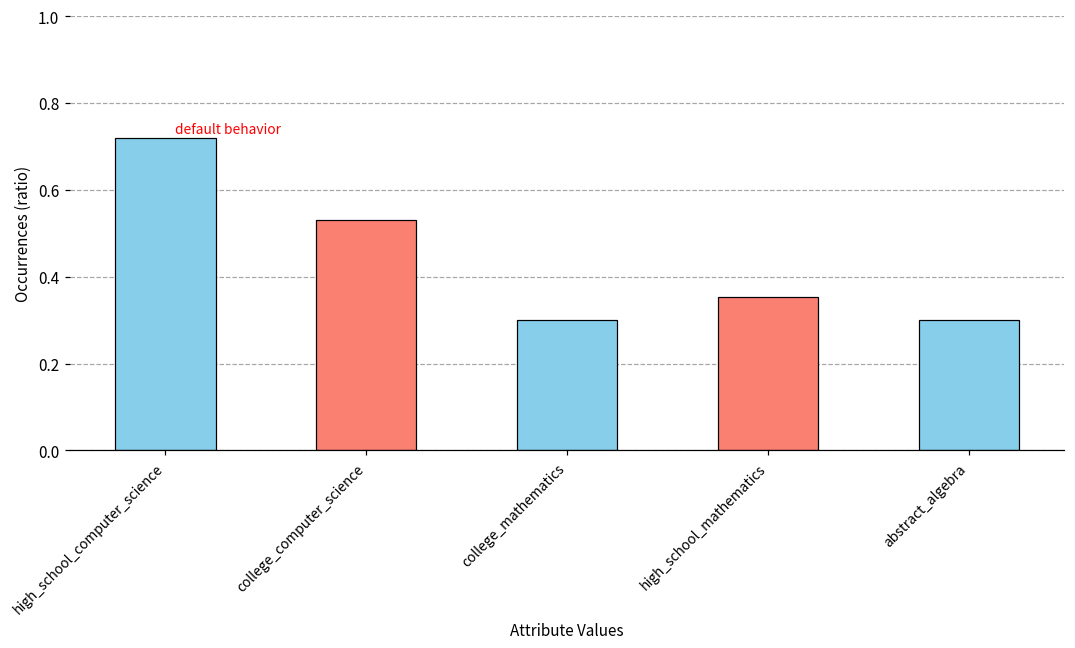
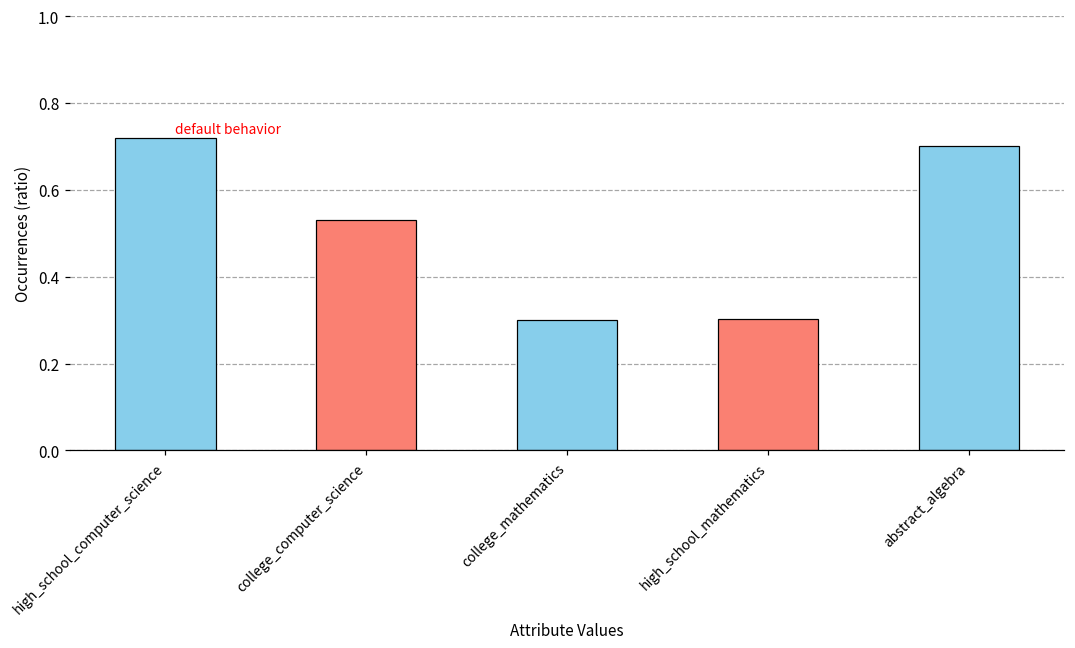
high_school_mathematics: 0.35 -> 0.30
abstract_algebra: 0.3 -> 0.7
